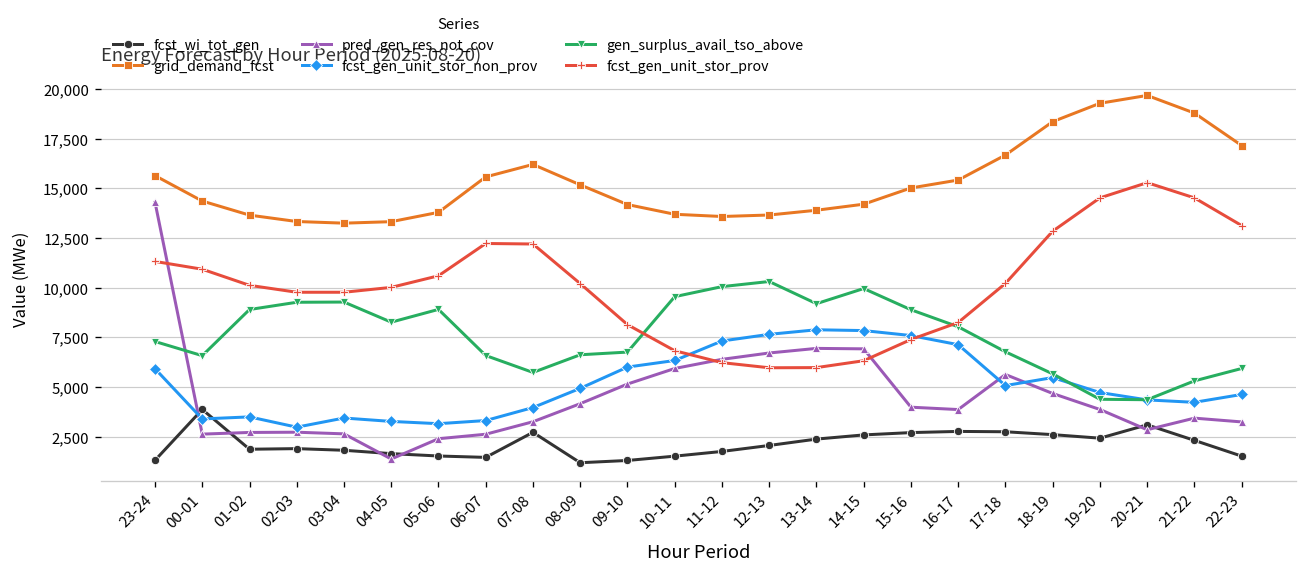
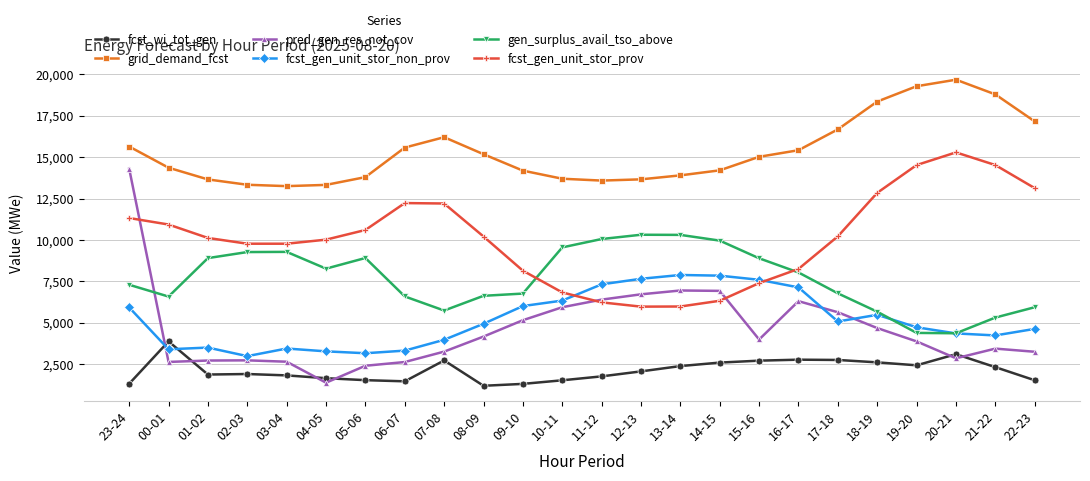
gen_surplus_avail_tso_above, 13-14: 9,200 -> 10,300
pred_gen_res_not_cov, 16-17: 3,900 -> 6,300
